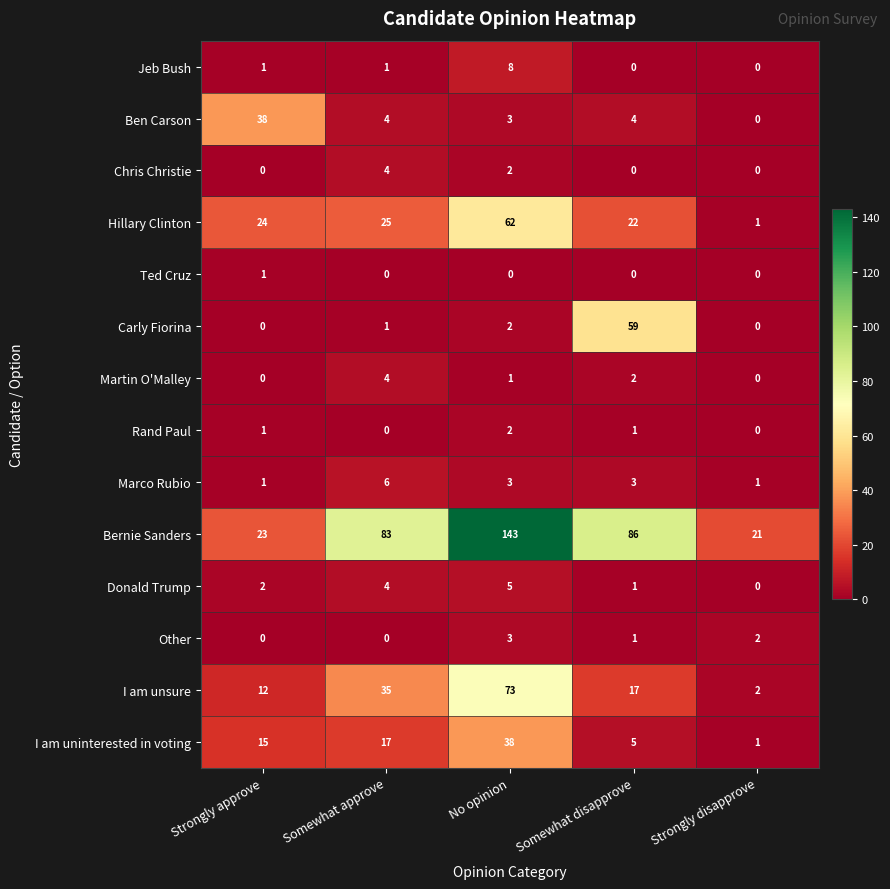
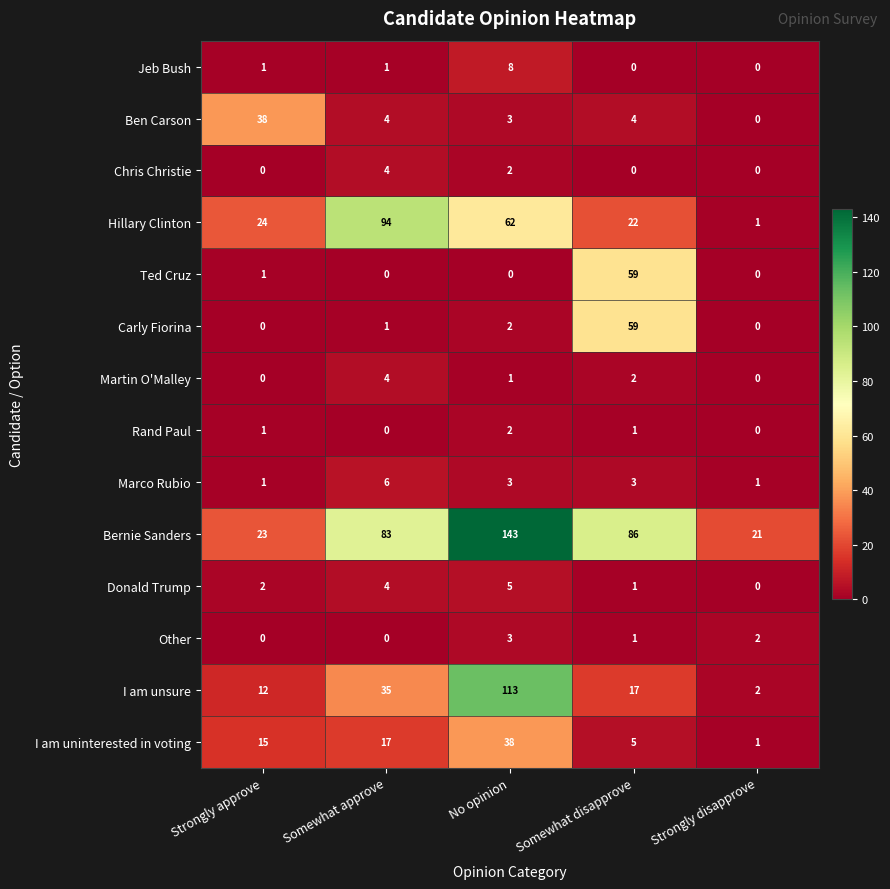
Hillary Clinton, Somewhat approve: 25 -> 94
Ted Cruz, Somewhat disapprove: 0 -> 59
I am unsure, No opinion: 73 -> 113
